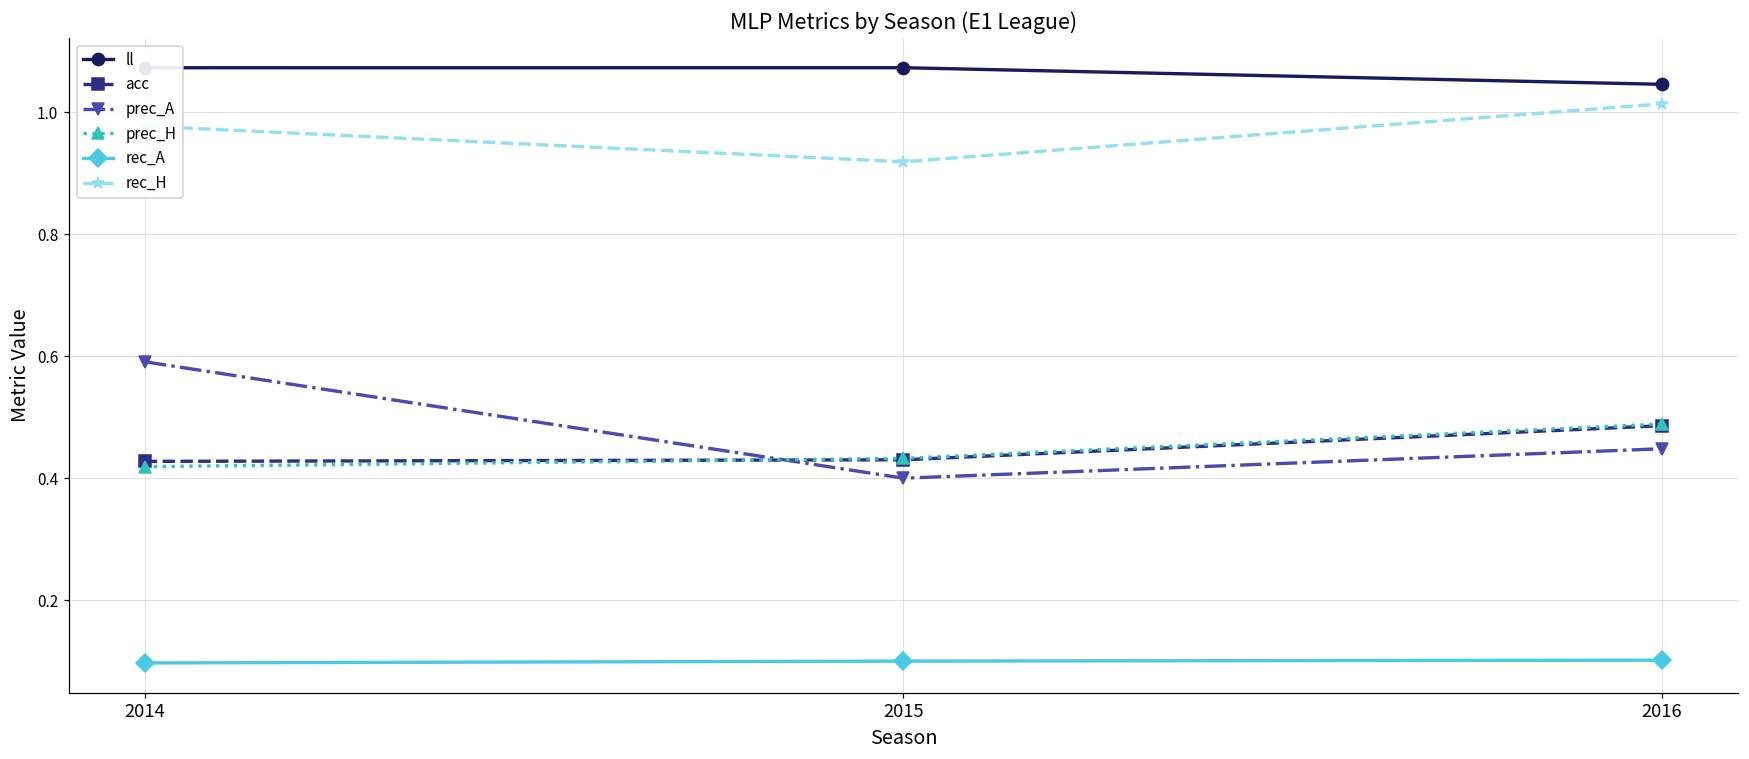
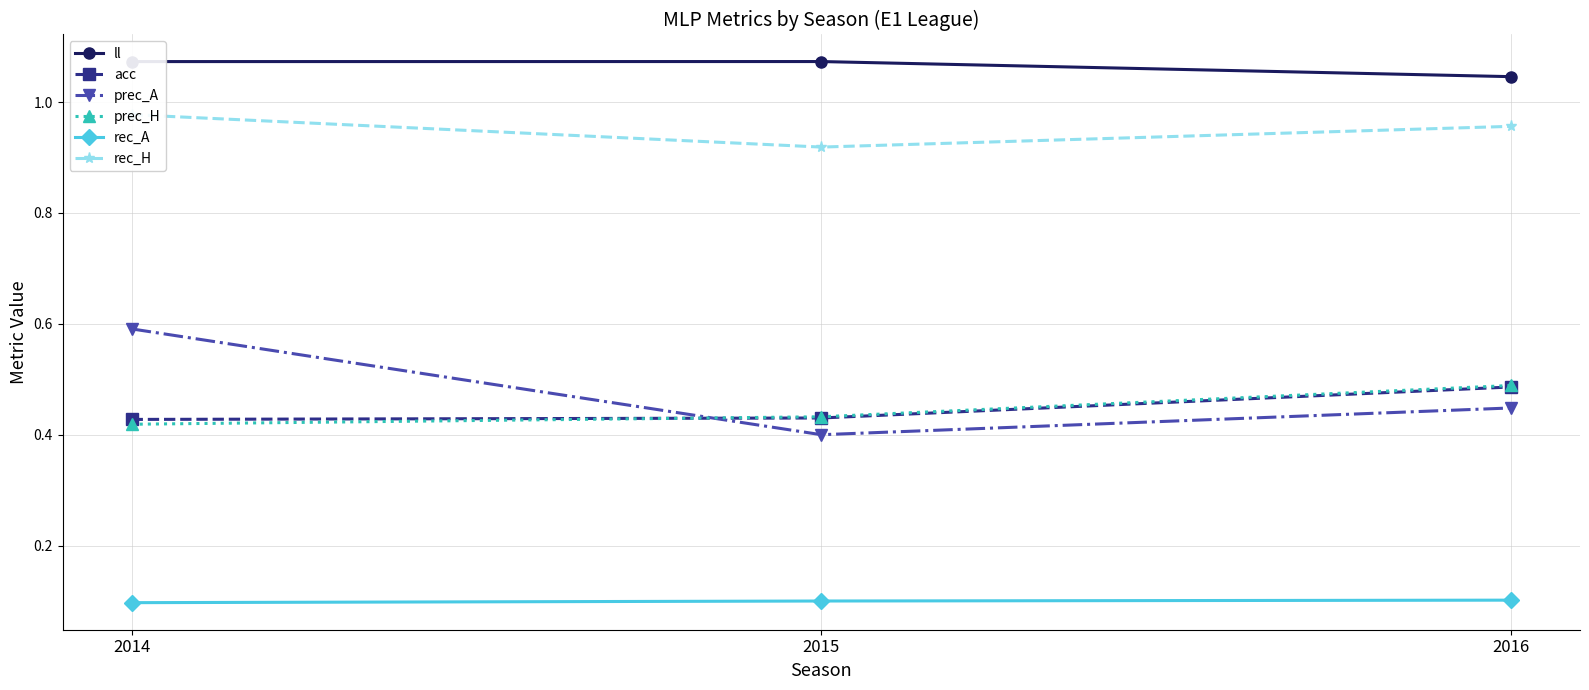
rec_H, 2016: 1.01 -> 0.96
